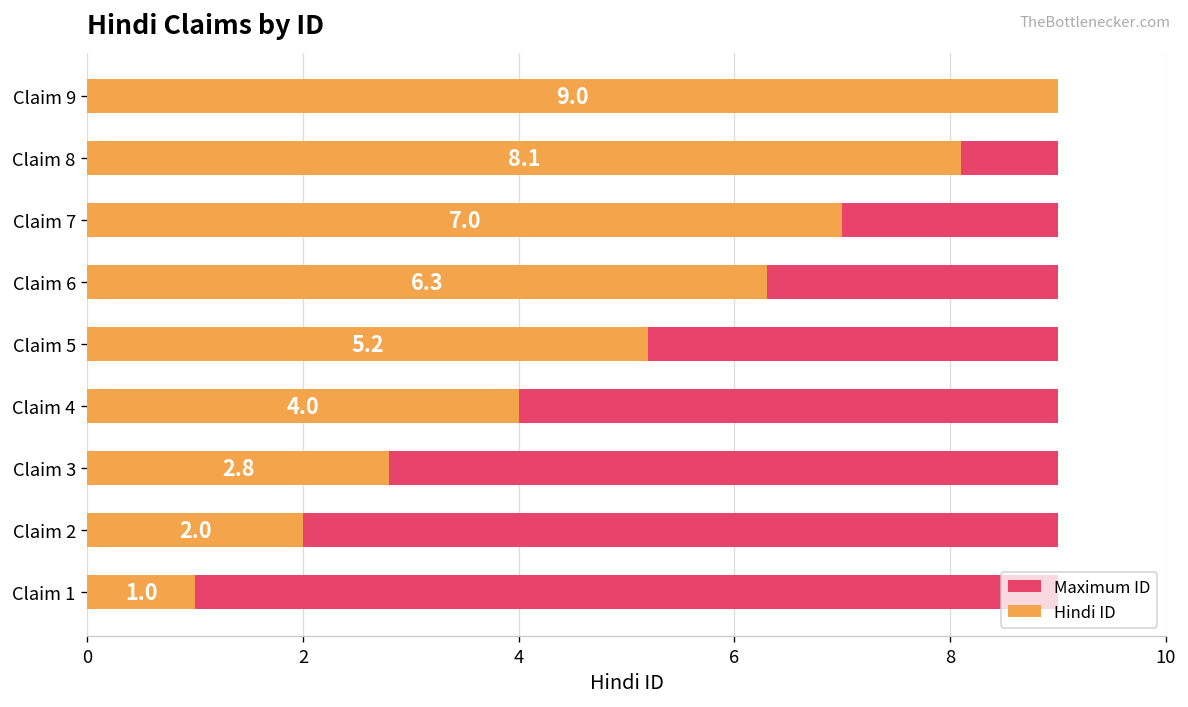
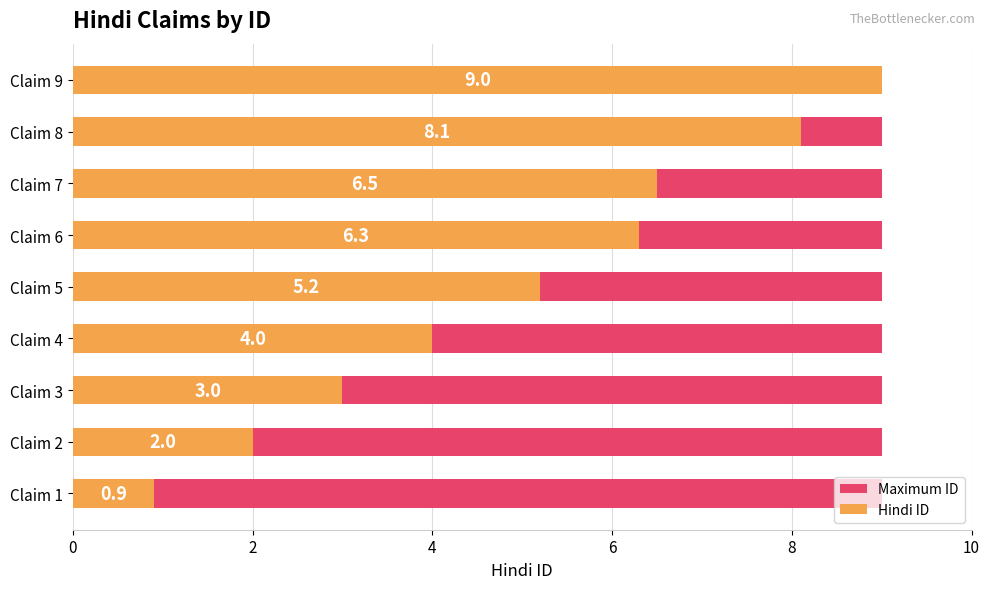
Hindi ID, Claim 7: 7.0 -> 6.5
Hindi ID, Claim 3: 2.8 -> 3.0
Hindi ID, Claim 1: 1.0 -> 0.9
